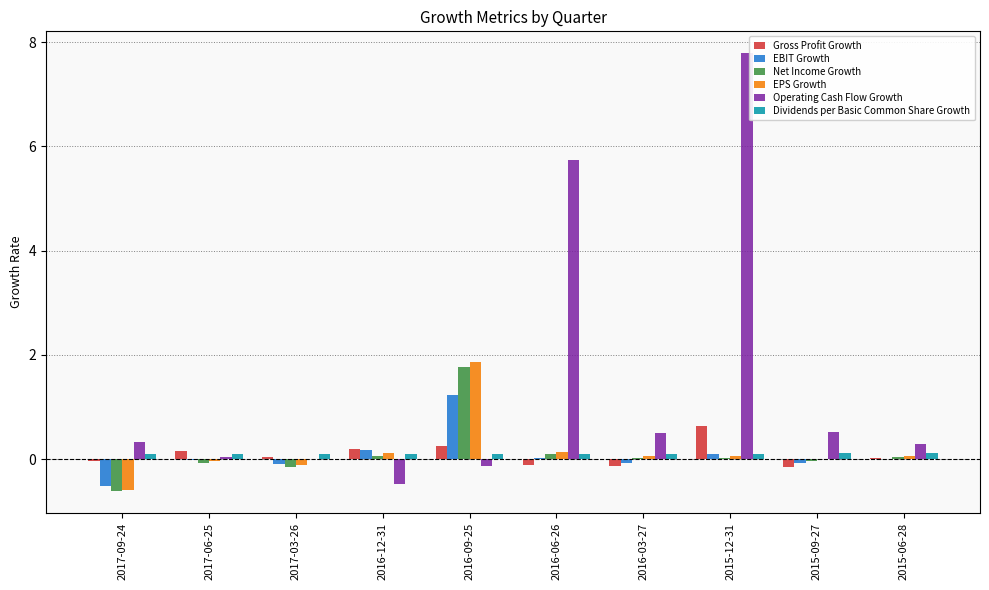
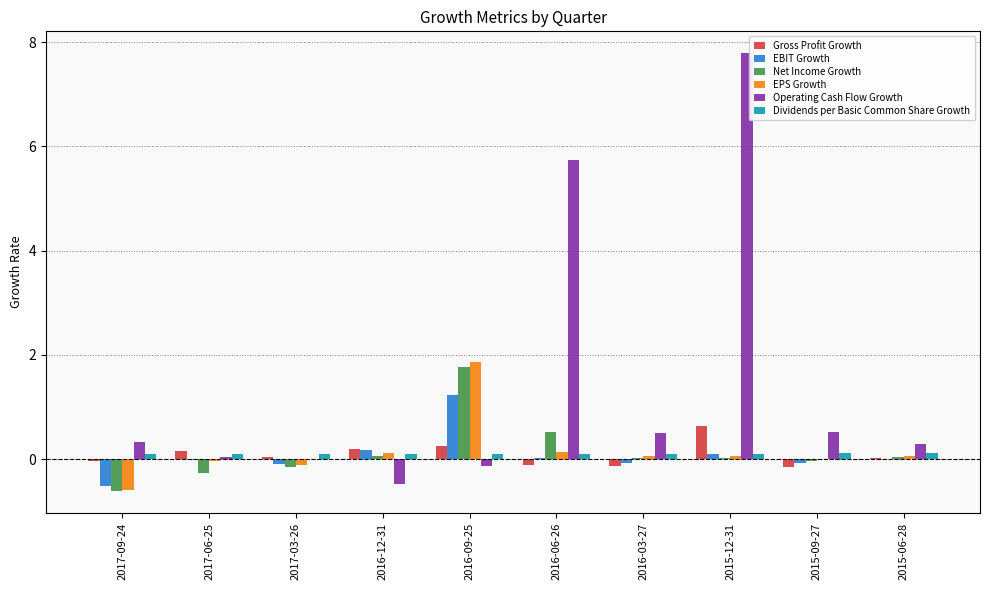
Net Income Growth, 2017-06-25: -0.1 -> -0.3
Net Income Growth, 2016-06-26: 0.1 -> 0.5
